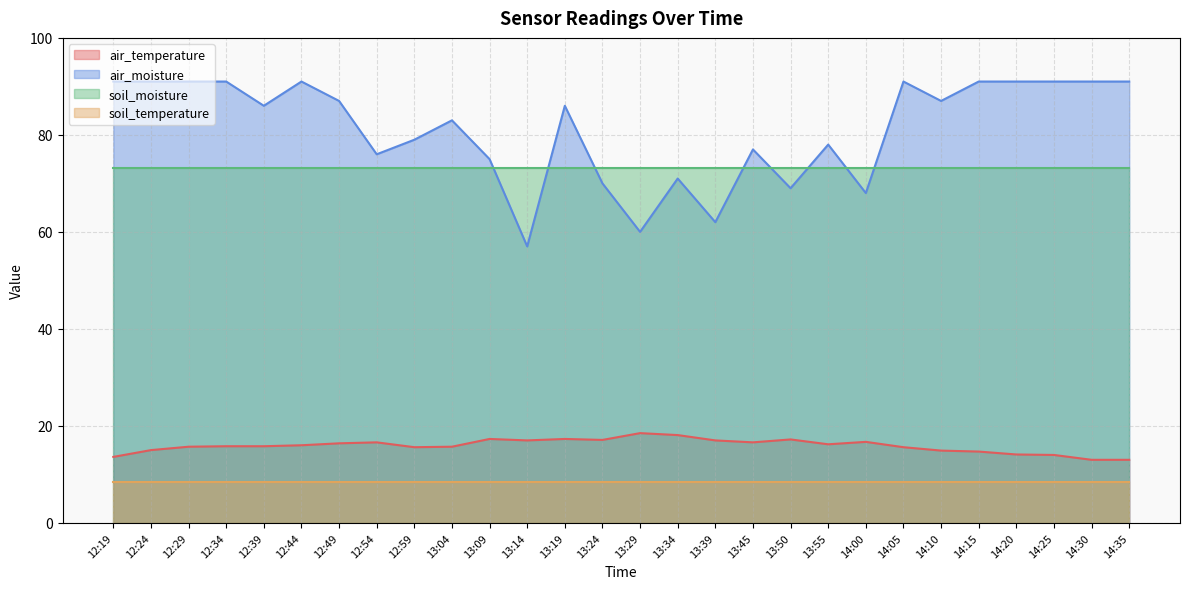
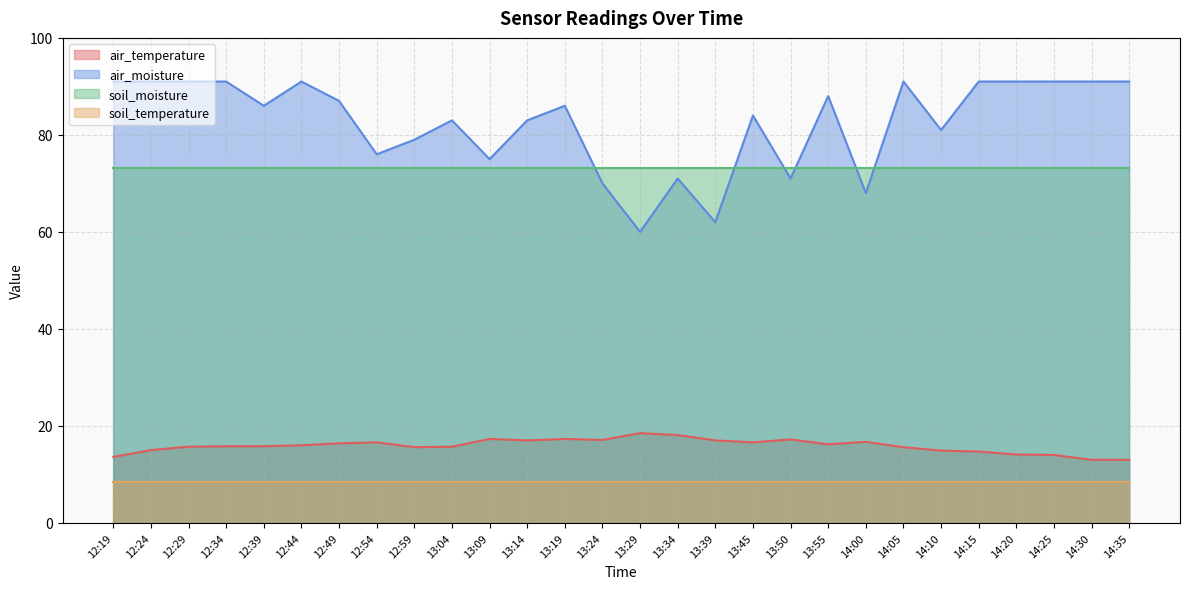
air_moisture, 13:14: 57 -> 83
air_moisture, 13:45: 77 -> 84
air_moisture, 13:50: 69 -> 71
air_moisture, 13:55: 78 -> 88
air_moisture, 14:10: 87 -> 81
